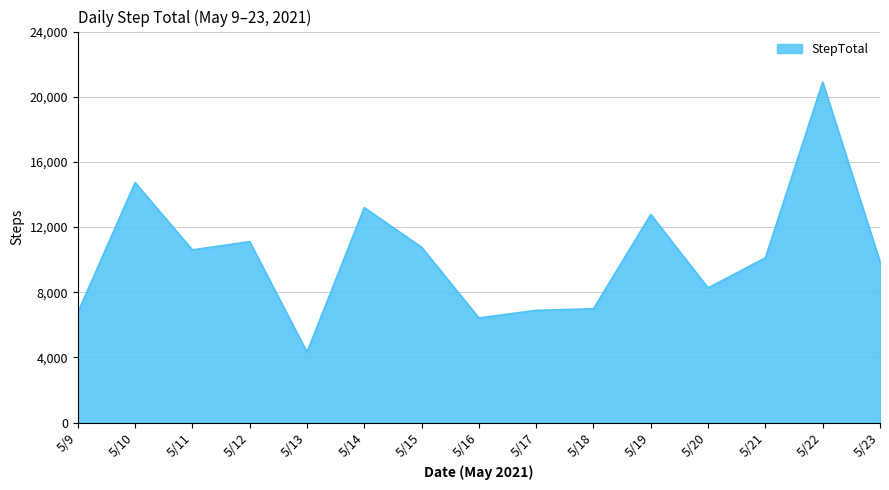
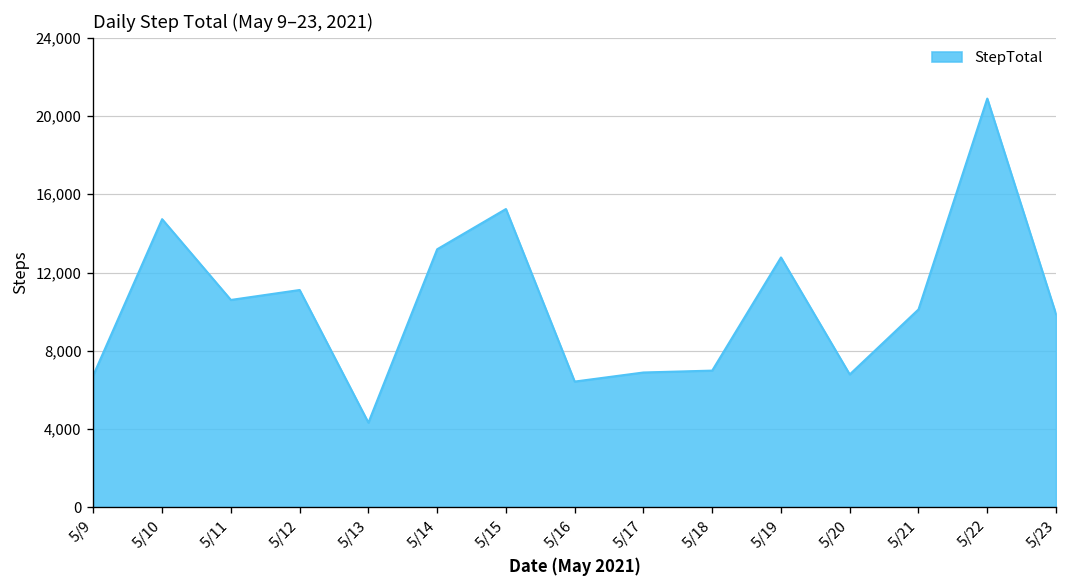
5/15: 10,800 -> 15,200
5/20: 8,300 -> 6,800
